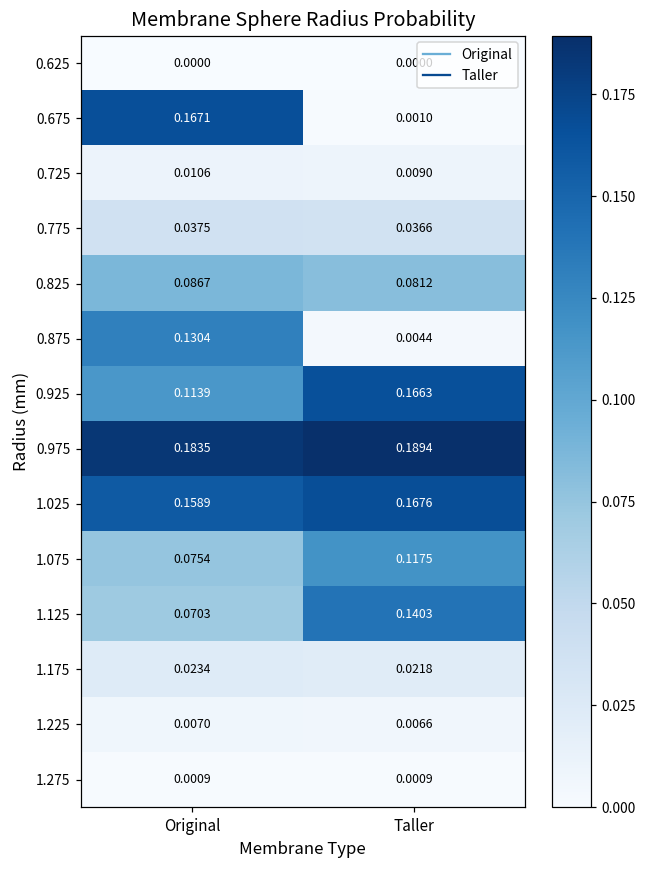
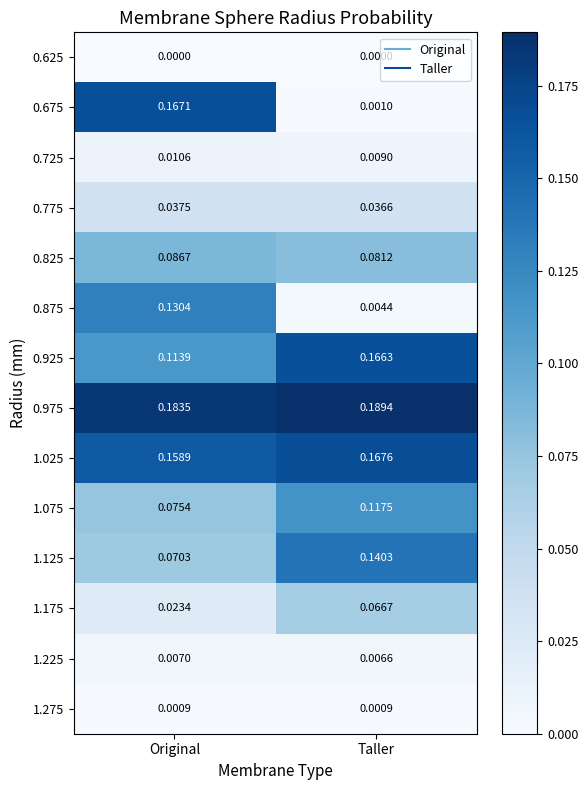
1.175, Taller: 0.0218 -> 0.0667
